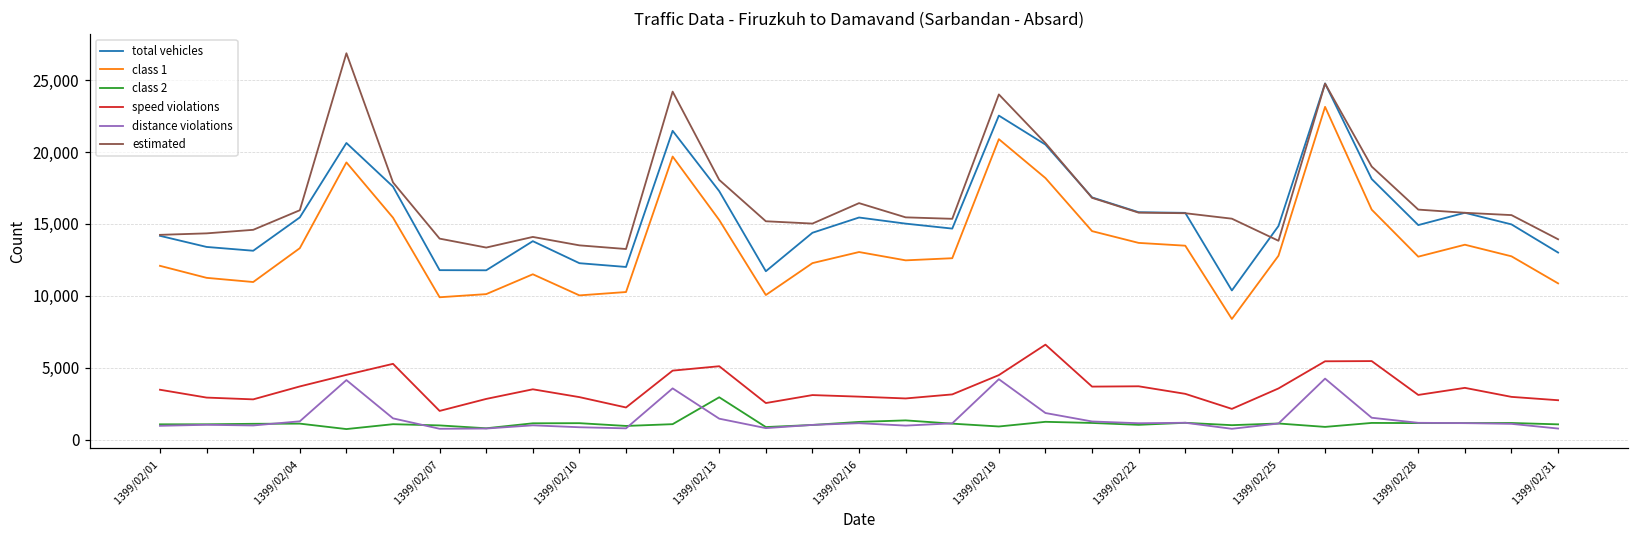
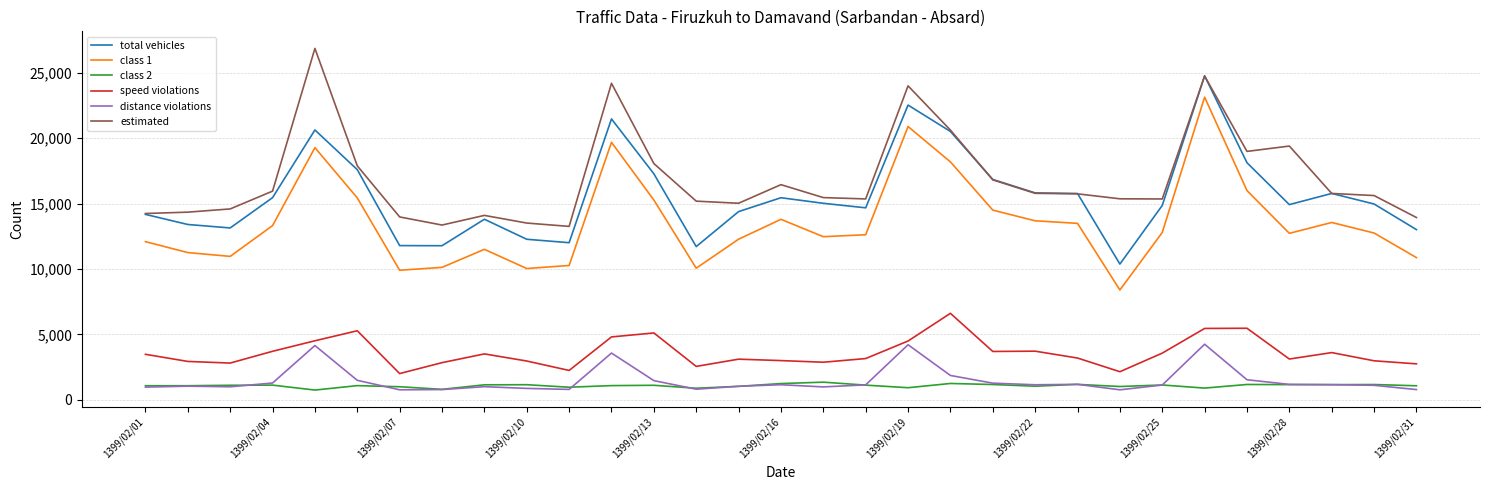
class 2, 1399/02/13: 2,900 -> 1,100
class 1, 1399/02/16: 13,000 -> 13,800
estimated, 1399/02/25: 13,800 -> 15,400
estimated, 1399/02/28: 16,000 -> 19,400
